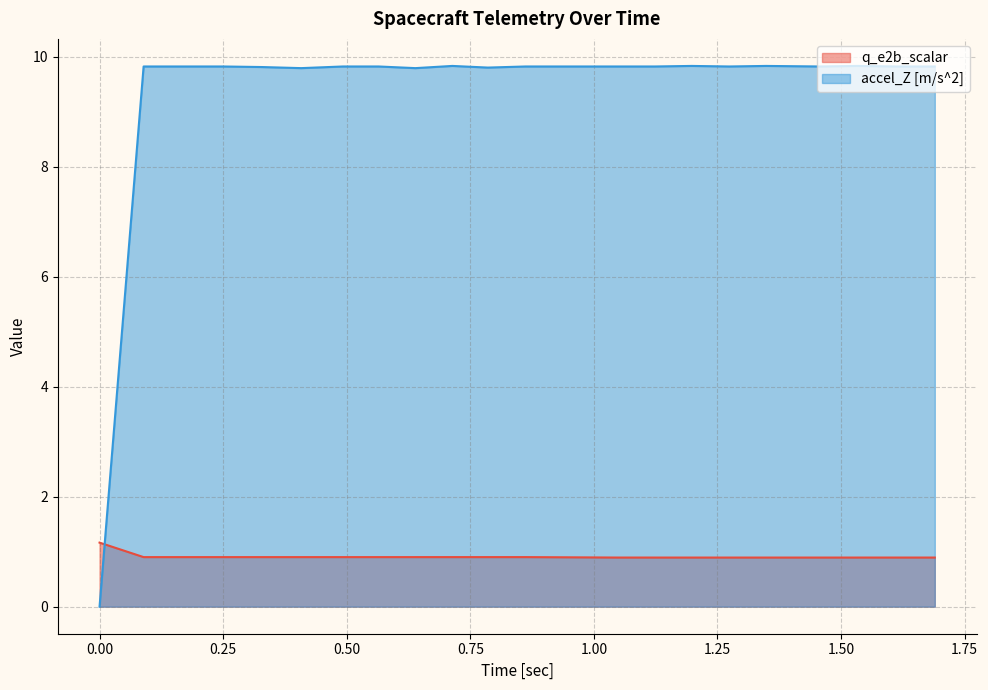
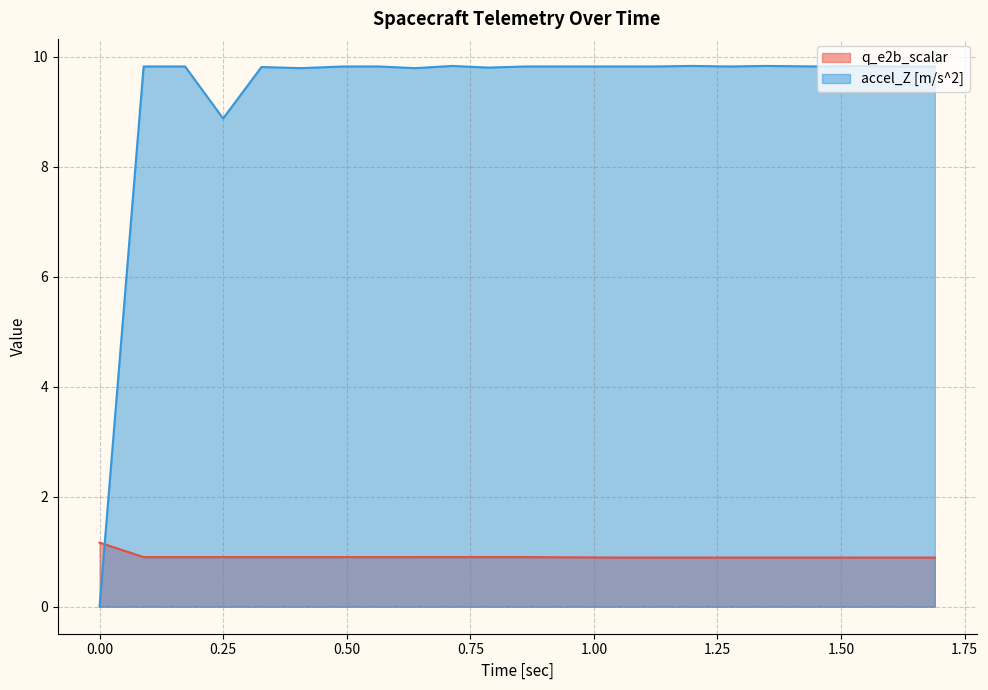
accel_Z [m/s^2], 0.25: 9.8 -> 8.9
